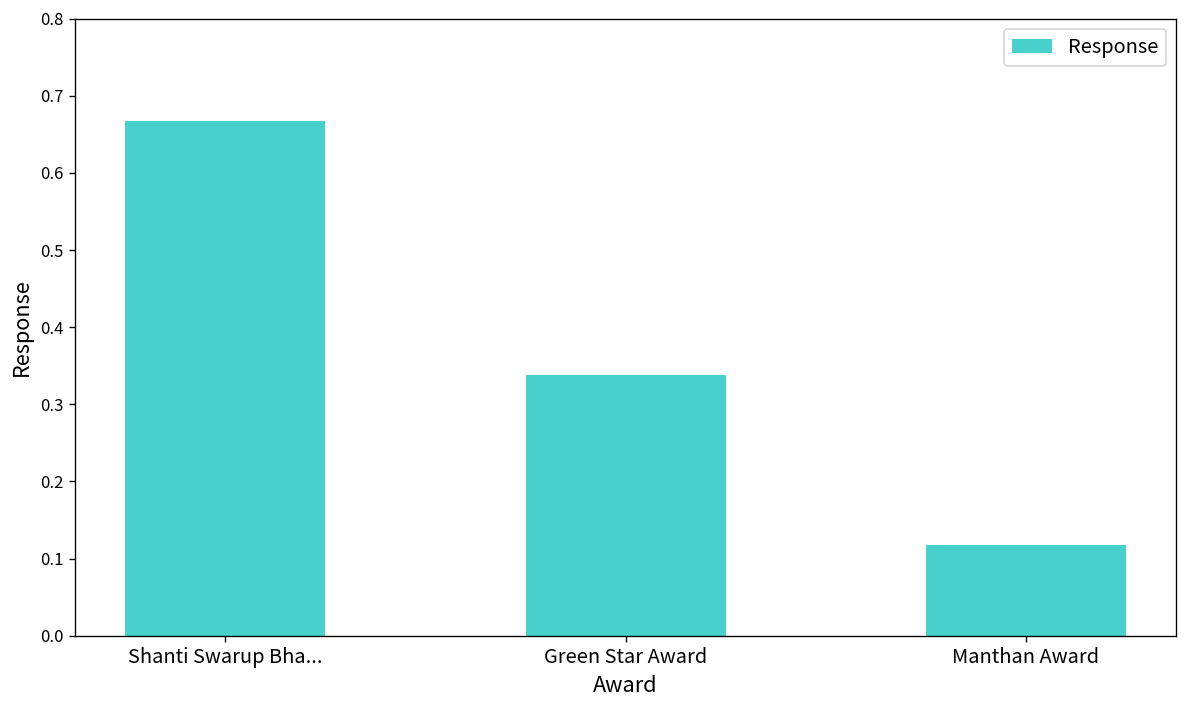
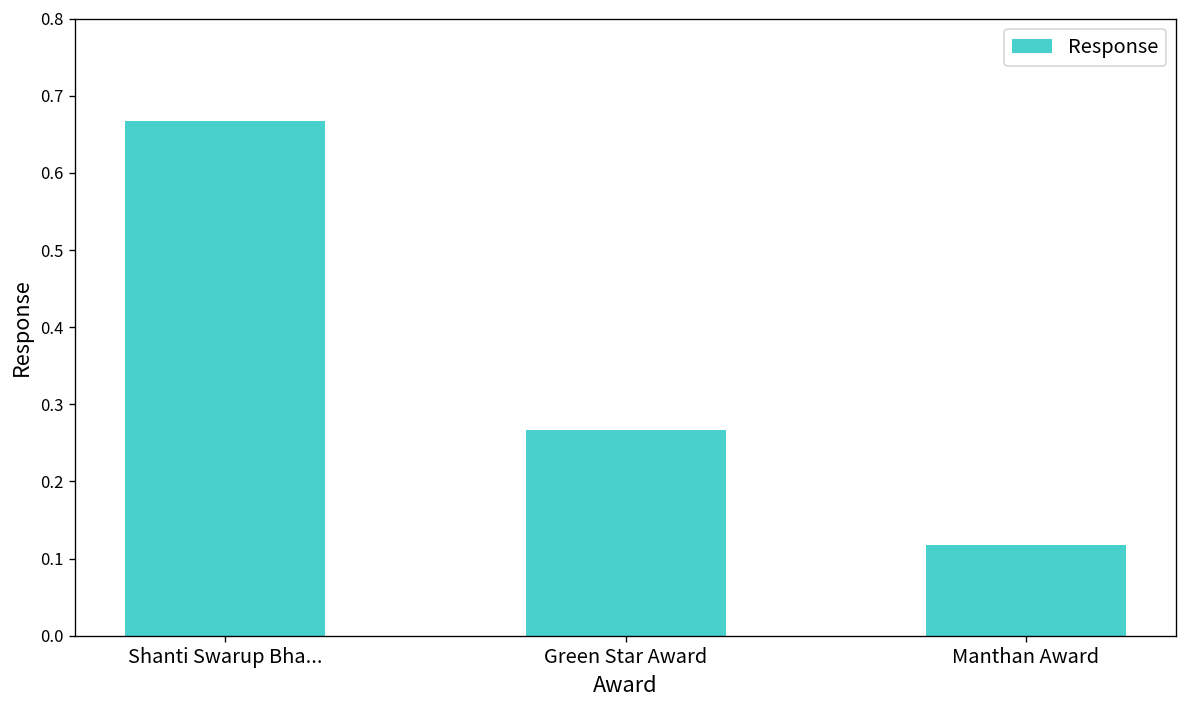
Green Star Award: 0.34 -> 0.27
